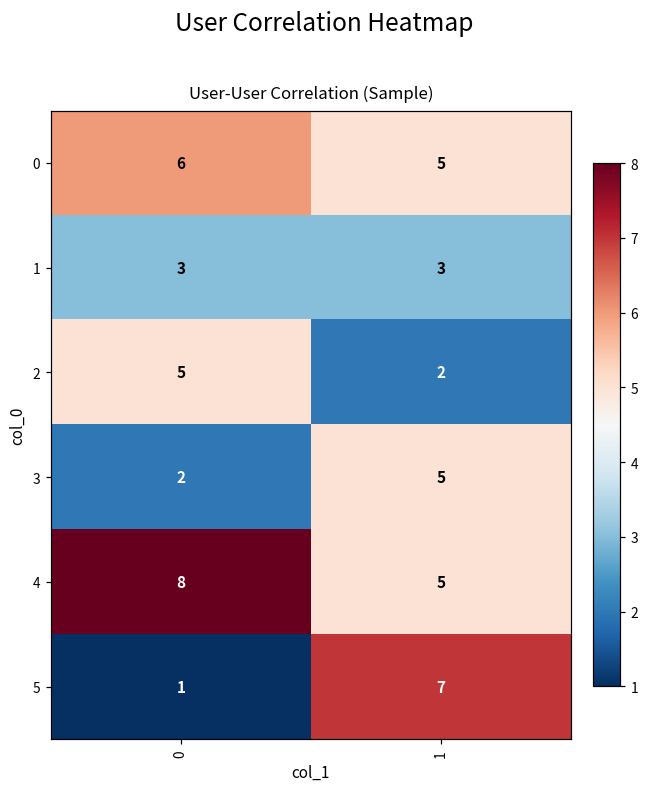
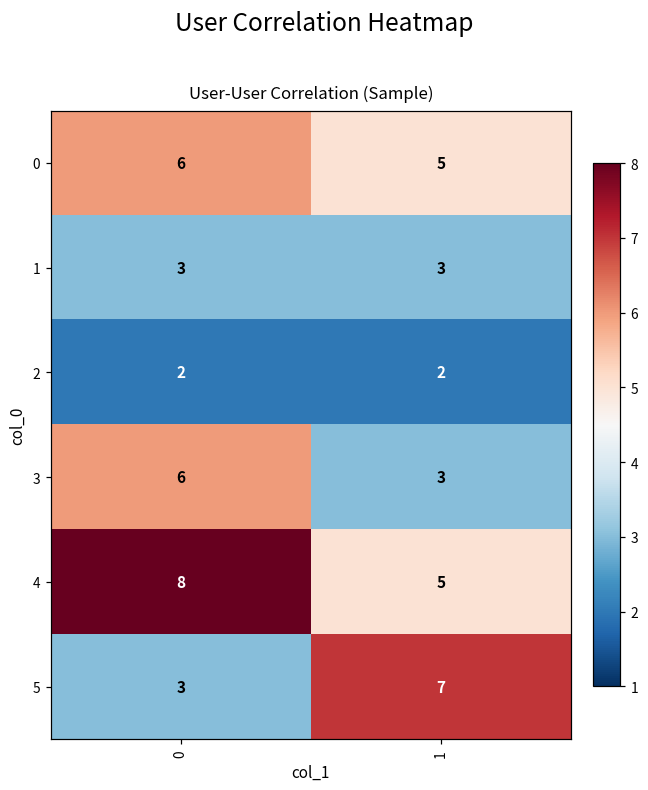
2, 0: 5 -> 2
3, 0: 2 -> 6
3, 1: 5 -> 3
5, 0: 1 -> 3
